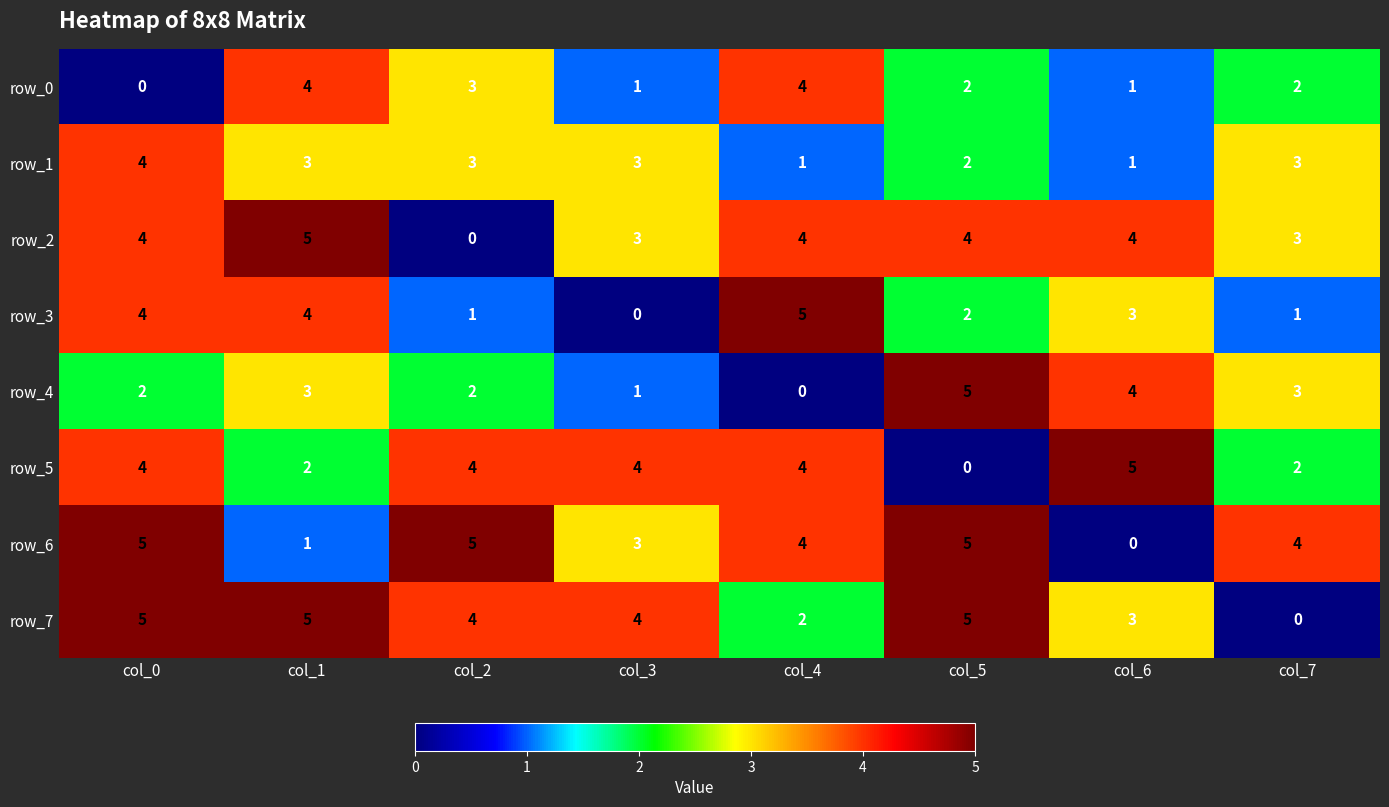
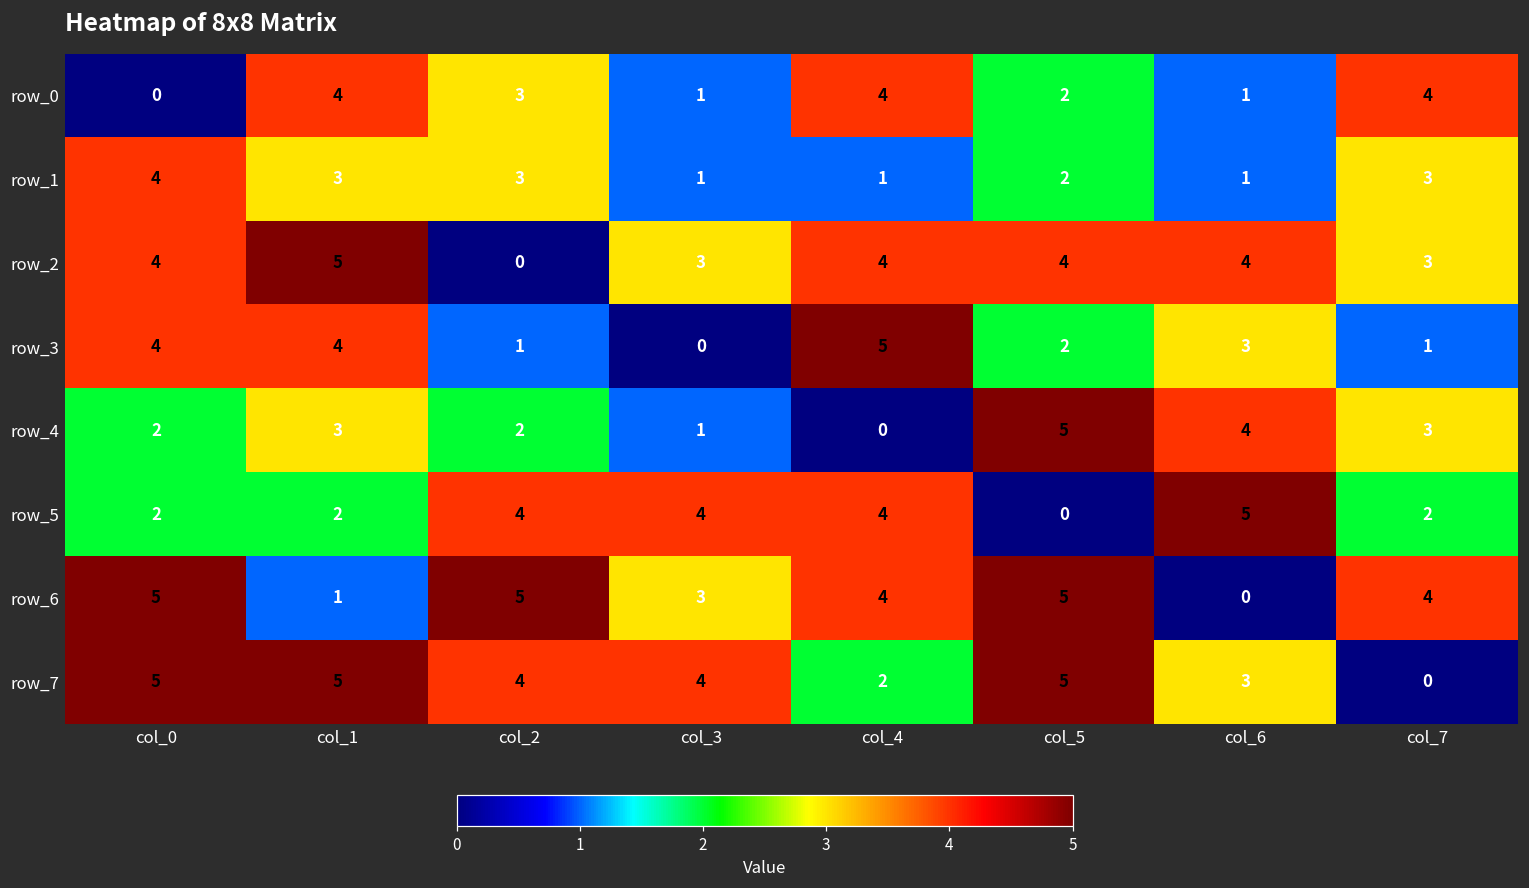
row_0, col_7: 2 -> 4
row_1, col_3: 3 -> 1
row_5, col_0: 4 -> 2
